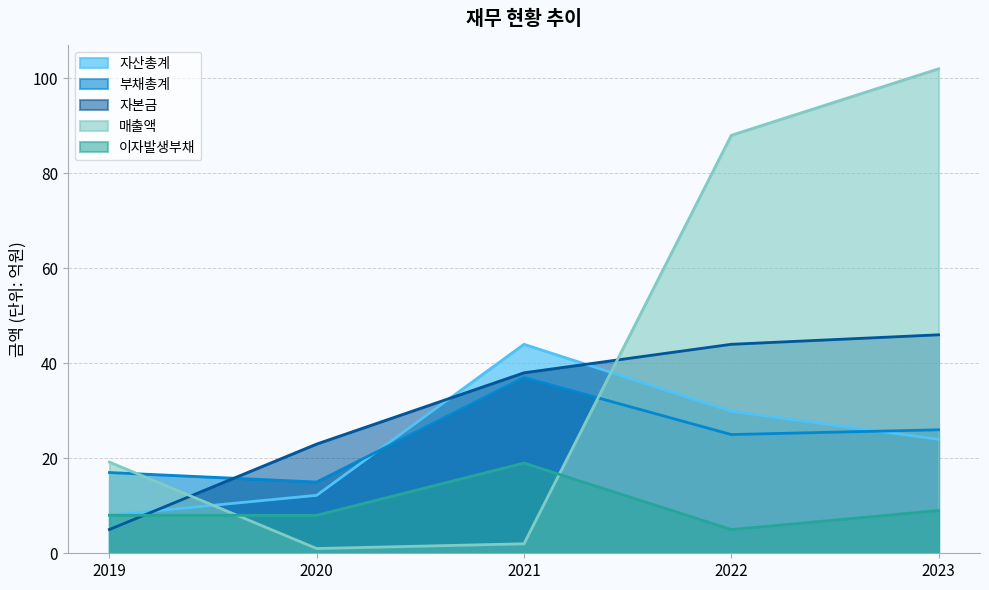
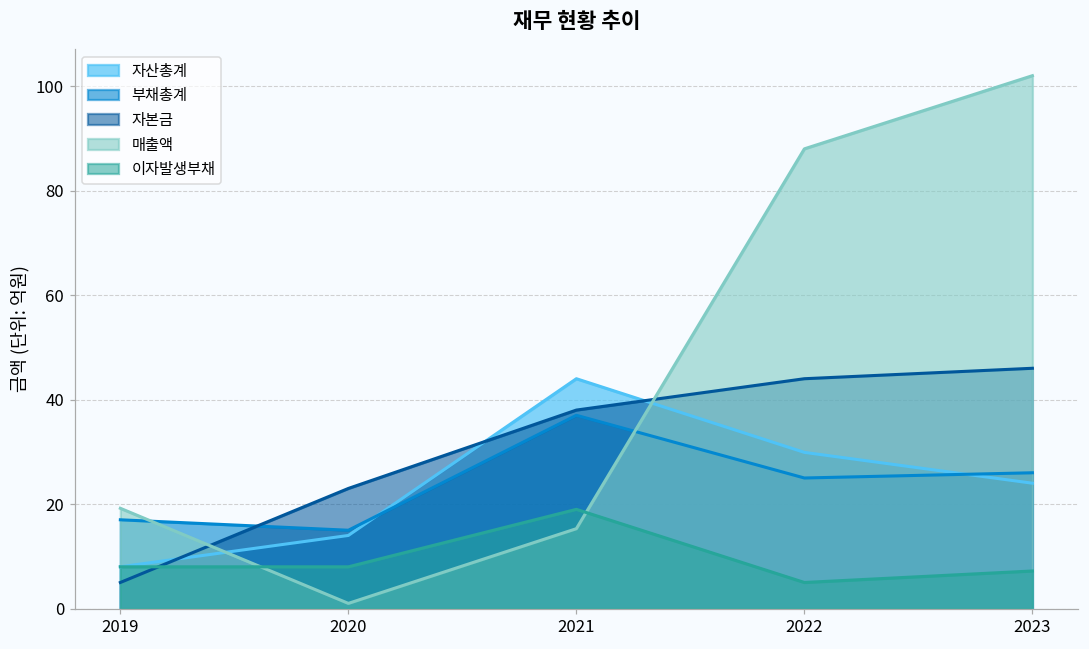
자산총계, 2020: 12 -> 14
매출액, 2021: 2 -> 15
이자발생부채, 2023: 9 -> 7
